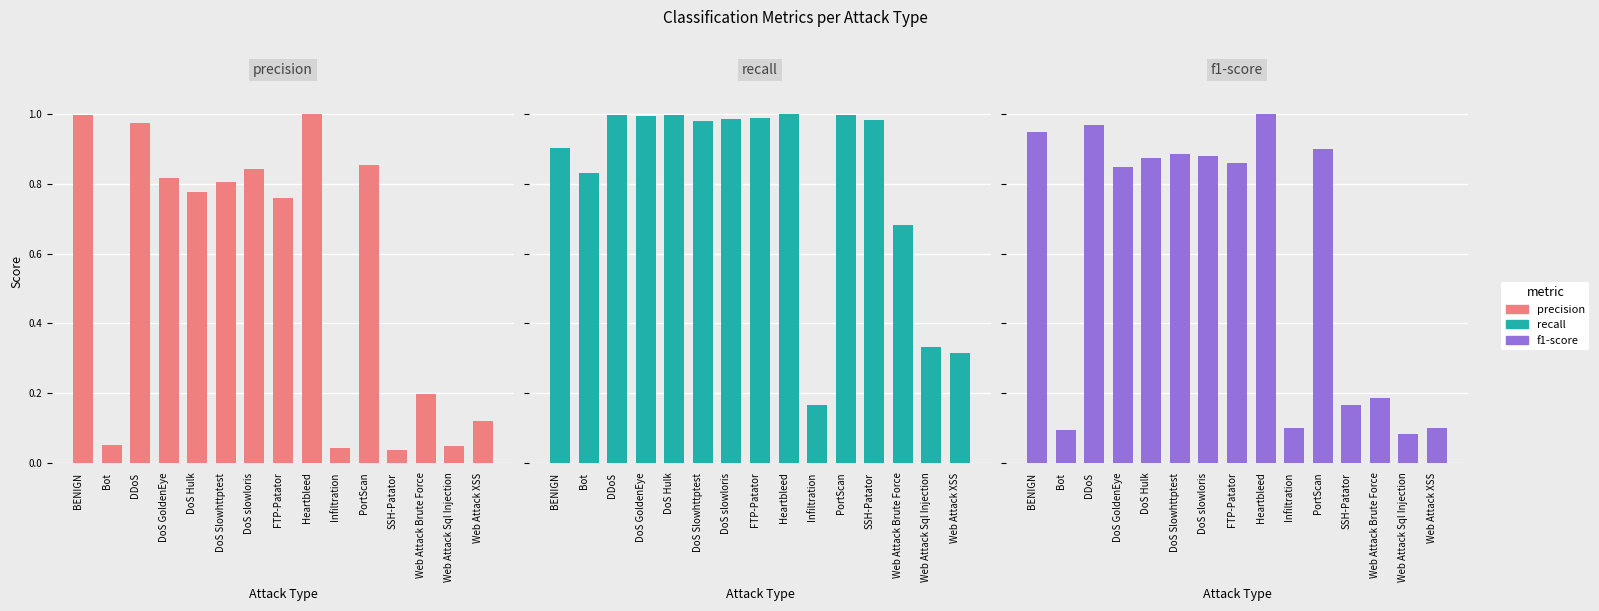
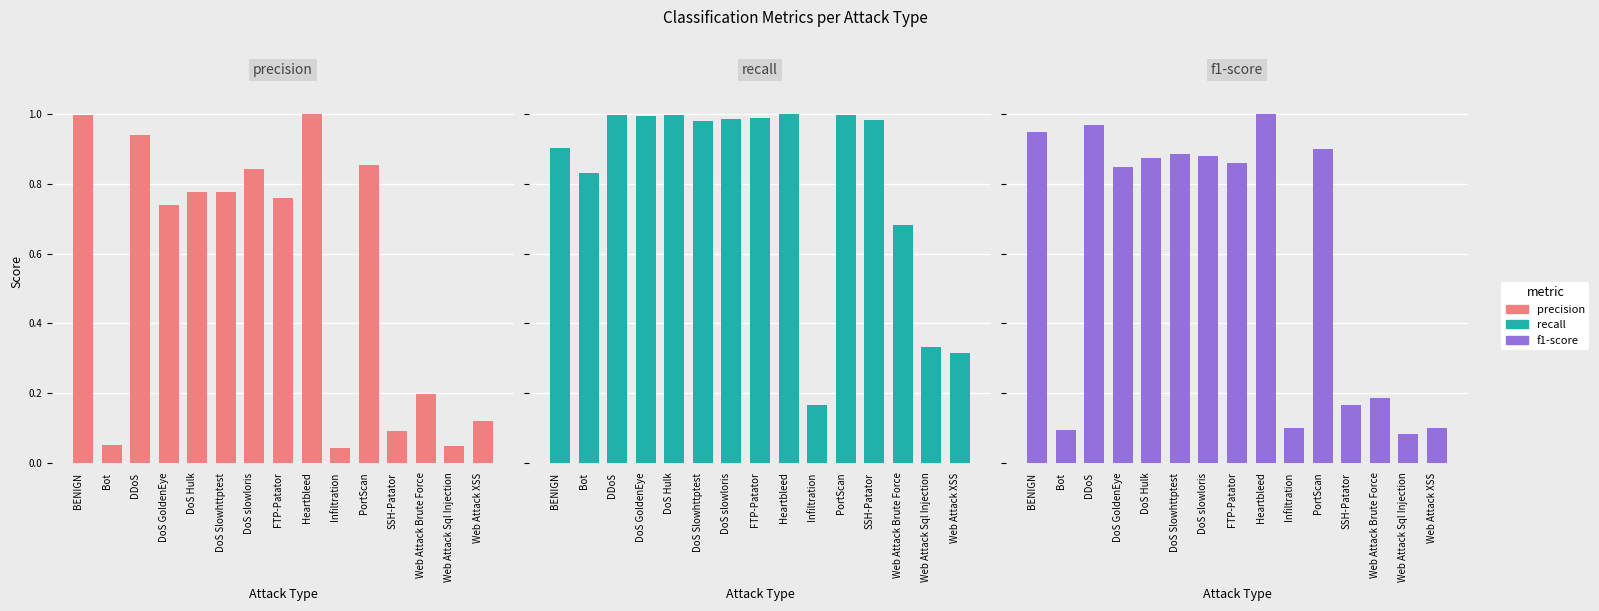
precision, DDoS: 0.97 -> 0.94
precision, DoS GoldenEye: 0.82 -> 0.74
precision, DoS Slowhttptest: 0.81 -> 0.78
precision, SSH-Patator: 0.04 -> 0.09
